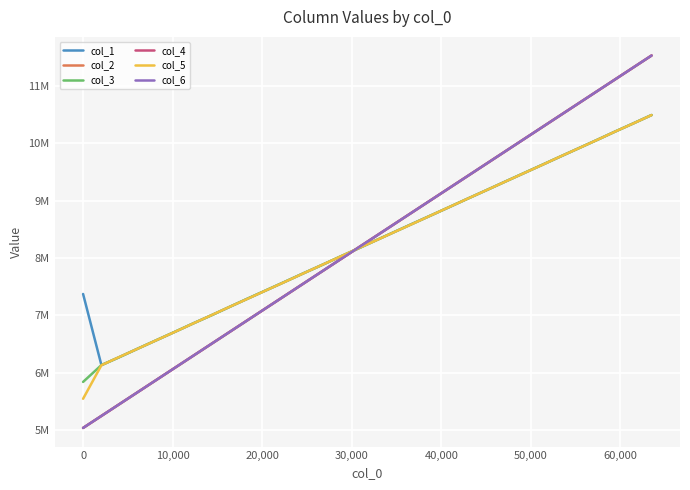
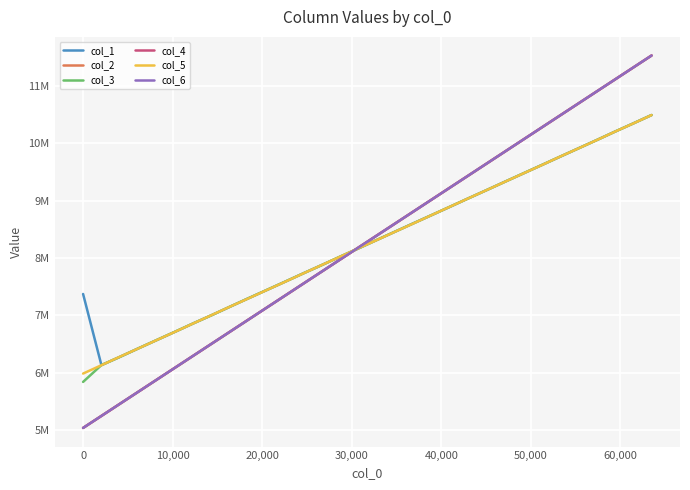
col_5, 0: 5500000 -> 6000000
